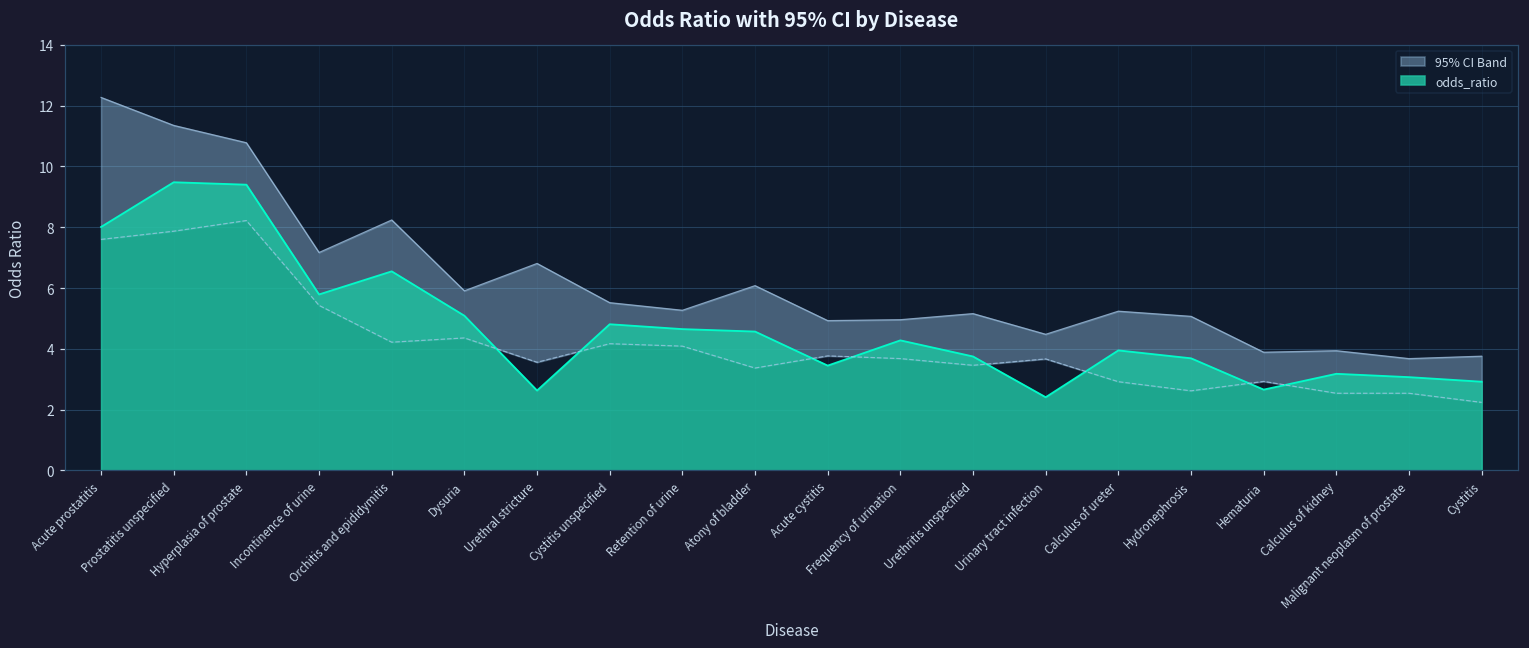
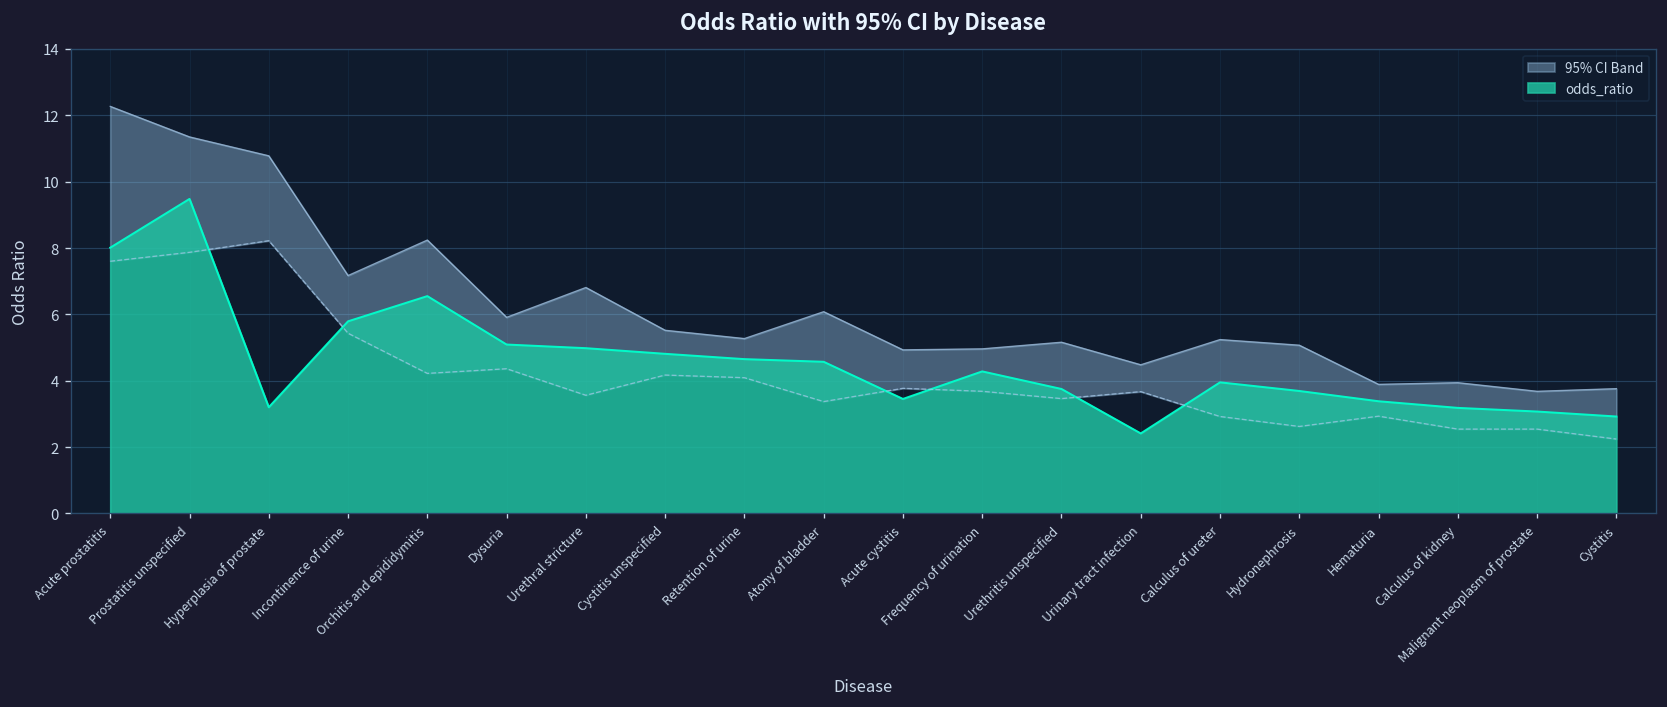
odds_ratio, Hyperplasia of prostate: 9.4 -> 3.2
odds_ratio, Urethral stricture: 2.6 -> 5.0
odds_ratio, Hematuria: 2.7 -> 3.4
